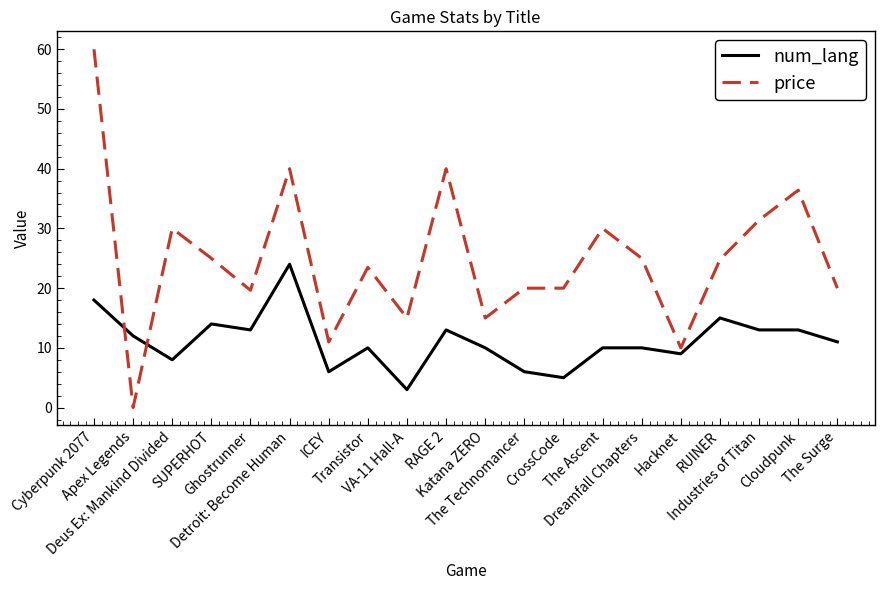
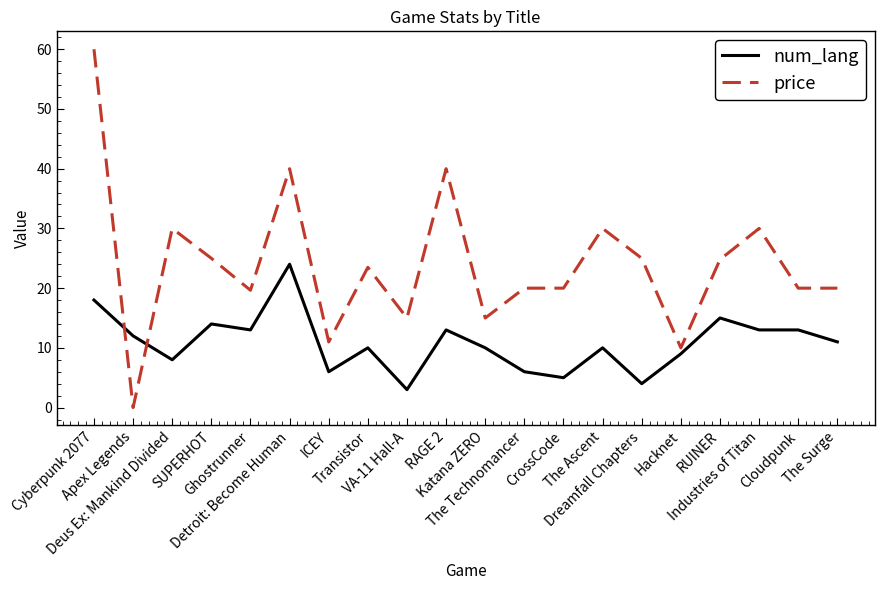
num_lang, Dreamfall Chapters: 10 -> 4
price, Industries of Titan: 31 -> 30
price, Cloudpunk: 36 -> 20
